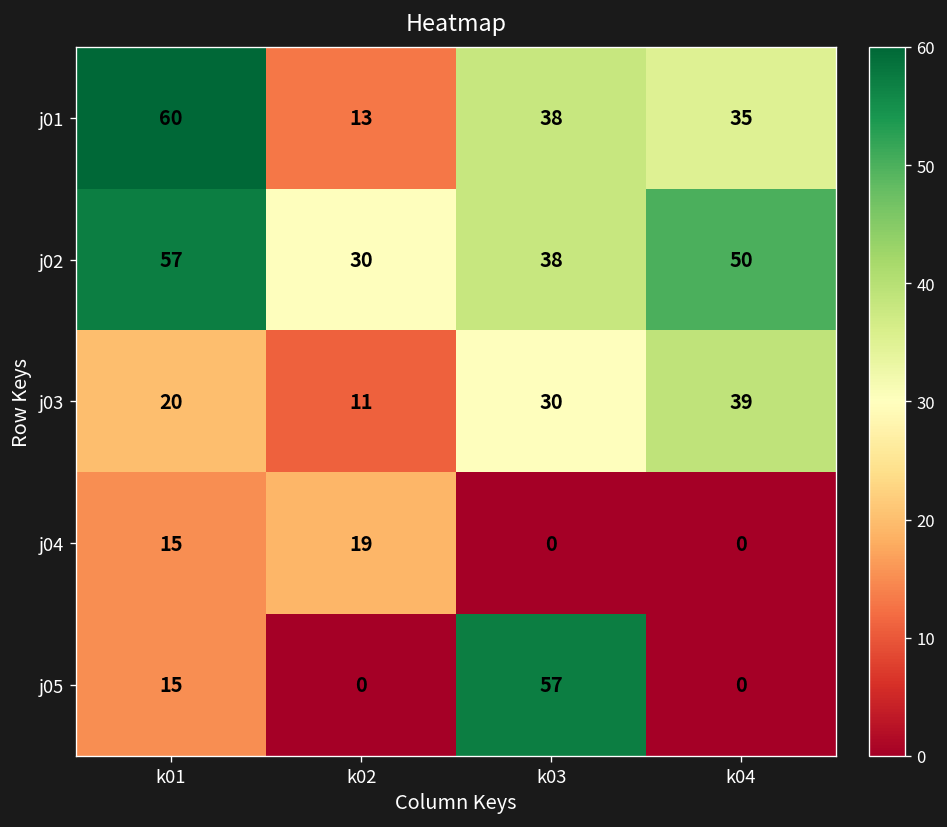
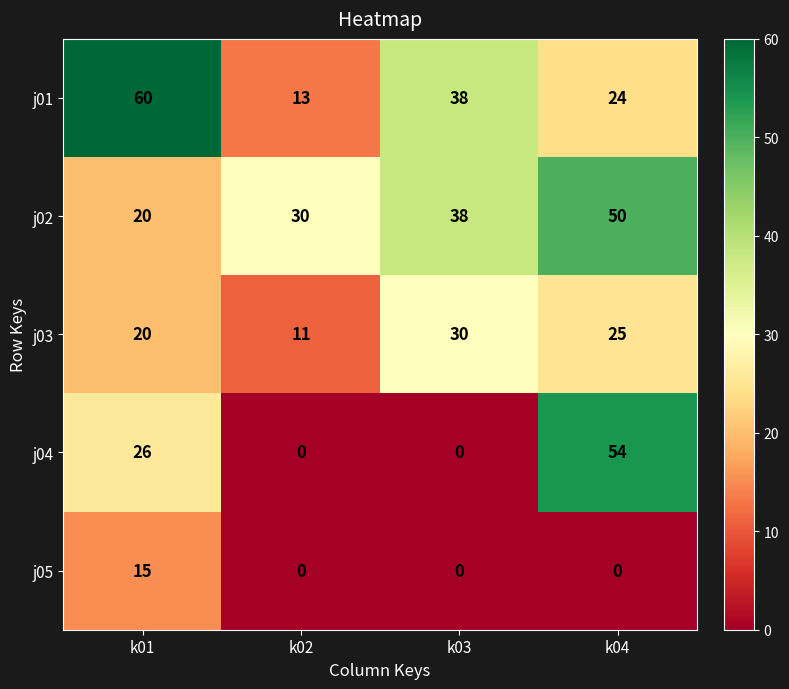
j01, k04: 35 -> 24
j02, k01: 57 -> 20
j03, k04: 39 -> 25
j04, k01: 15 -> 26
j04, k02: 19 -> 0
j04, k04: 0 -> 54
j05, k03: 57 -> 0
